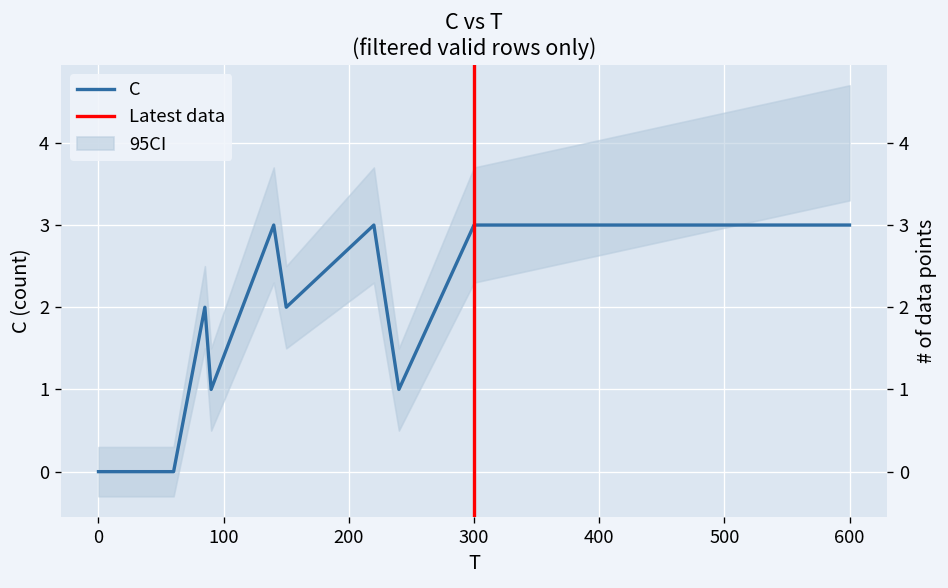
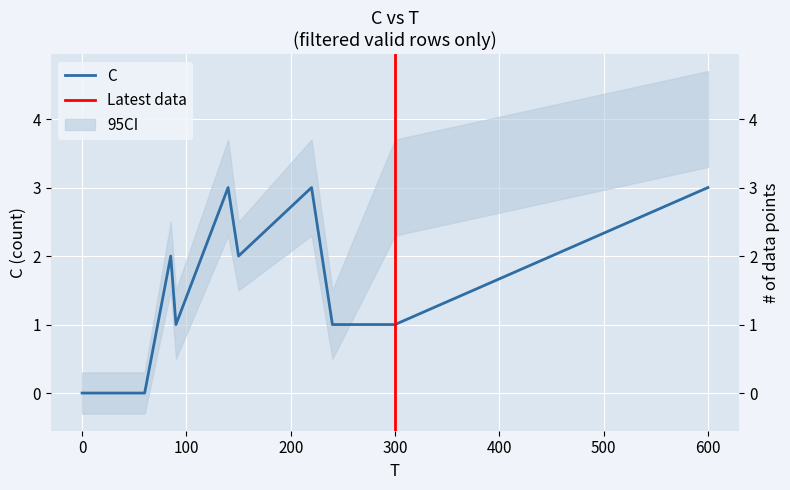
C, 300: 3 -> 1
